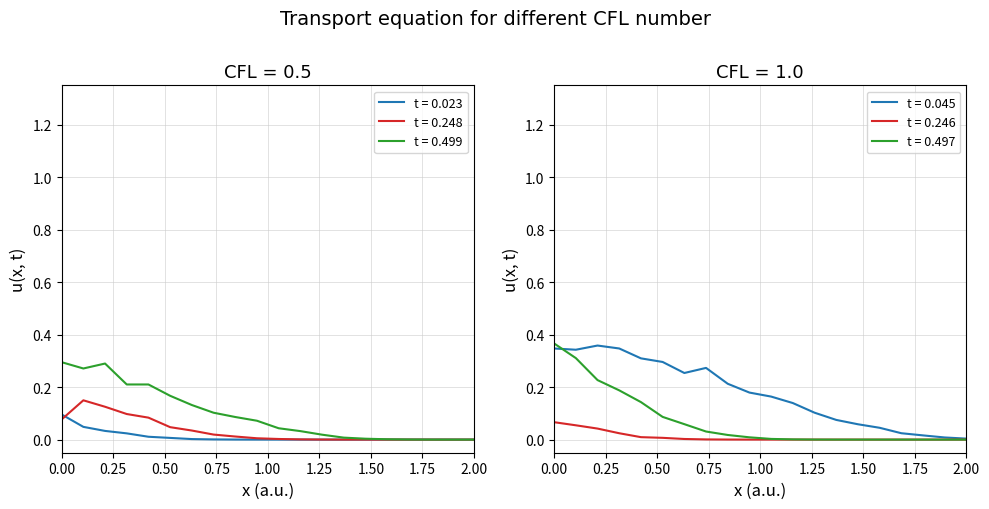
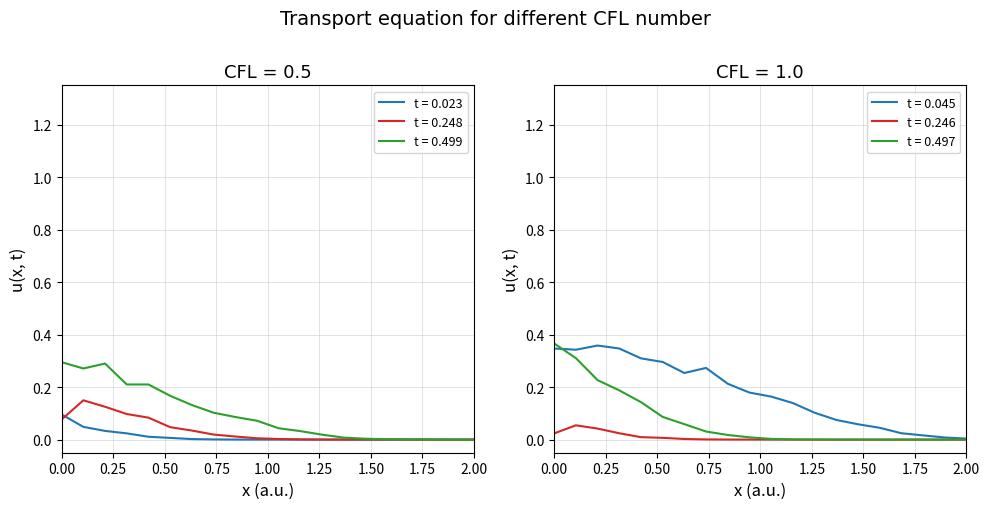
CFL = 1.0, t = 0.246, 0.00: 0.07 -> 0.02
